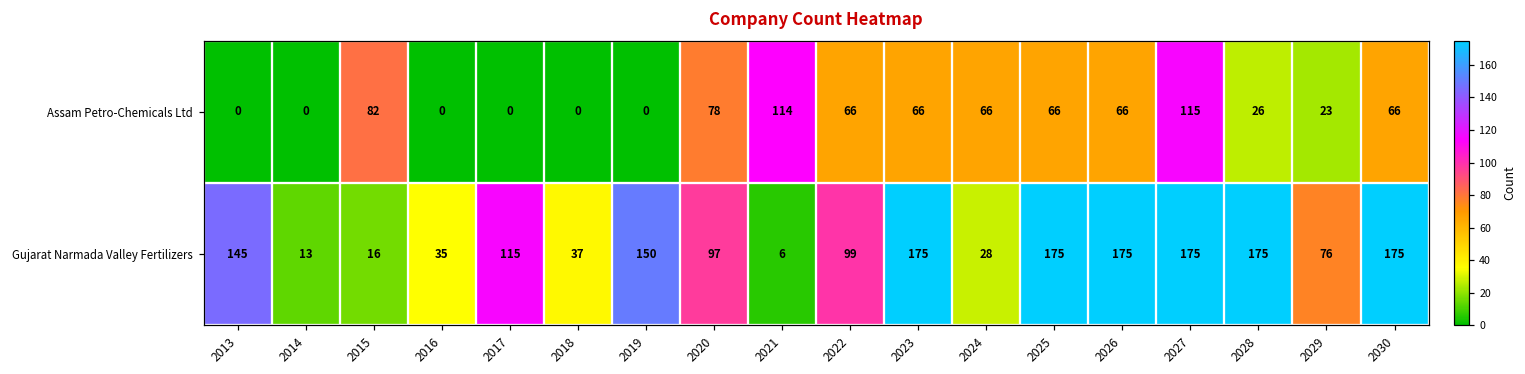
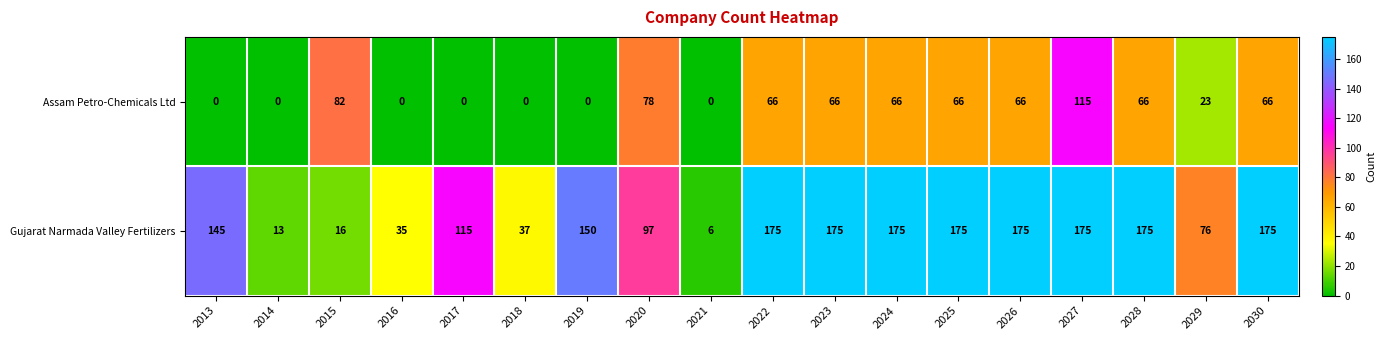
Assam Petro-Chemicals Ltd, 2021: 114 -> 0
Assam Petro-Chemicals Ltd, 2028: 26 -> 66
Gujarat Narmada Valley Fertilizers, 2022: 99 -> 175
Gujarat Narmada Valley Fertilizers, 2024: 28 -> 175
